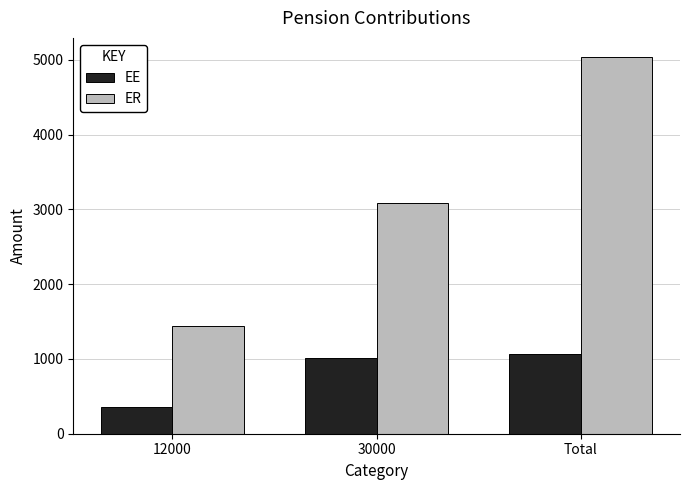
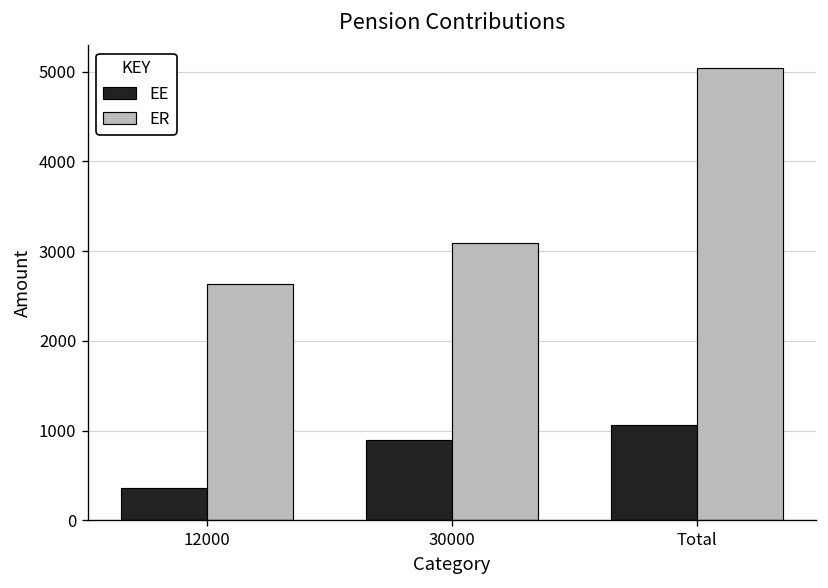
ER, 12000: 1400 -> 2600
EE, 30000: 1000 -> 900
